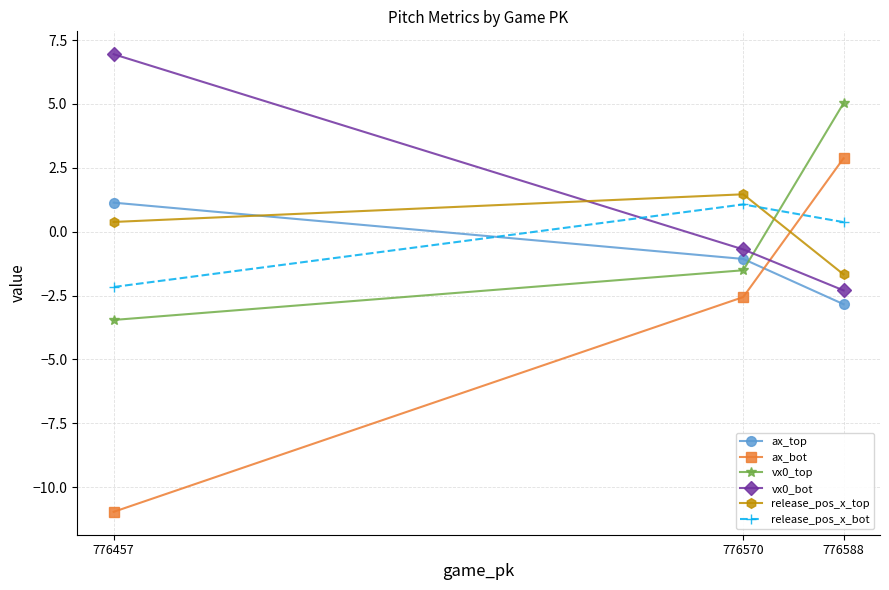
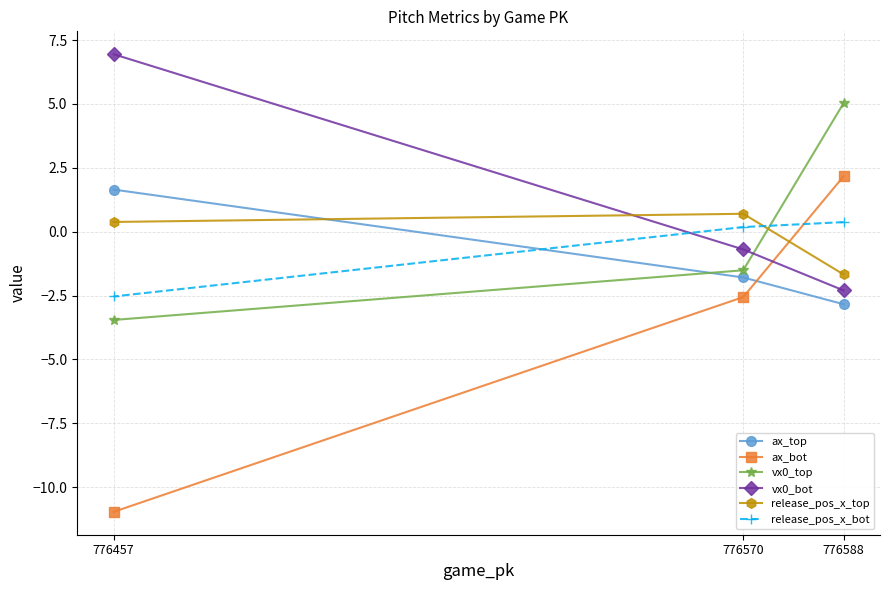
ax_top, 776457: 1.1 -> 1.6
release_pos_x_bot, 776457: -2.2 -> -2.5
ax_top, 776570: -1.1 -> -1.8
release_pos_x_top, 776570: 1.5 -> 0.7
release_pos_x_bot, 776570: 1.1 -> 0.2
ax_bot, 776588: 2.9 -> 2.2
